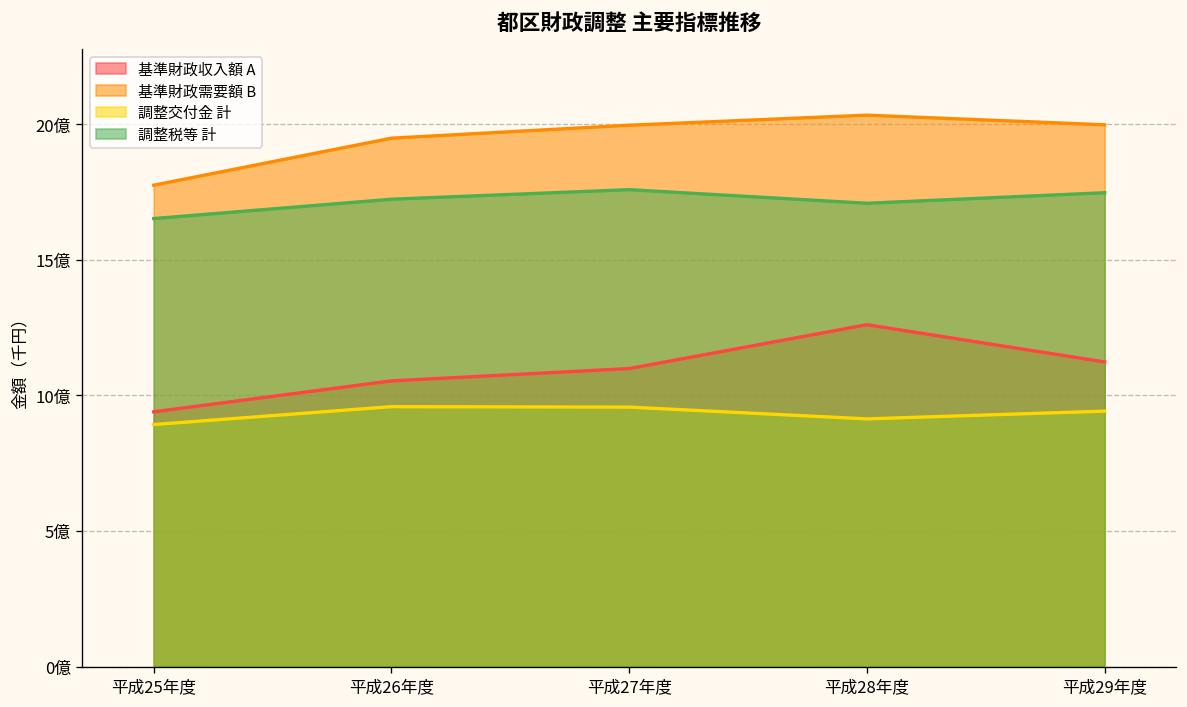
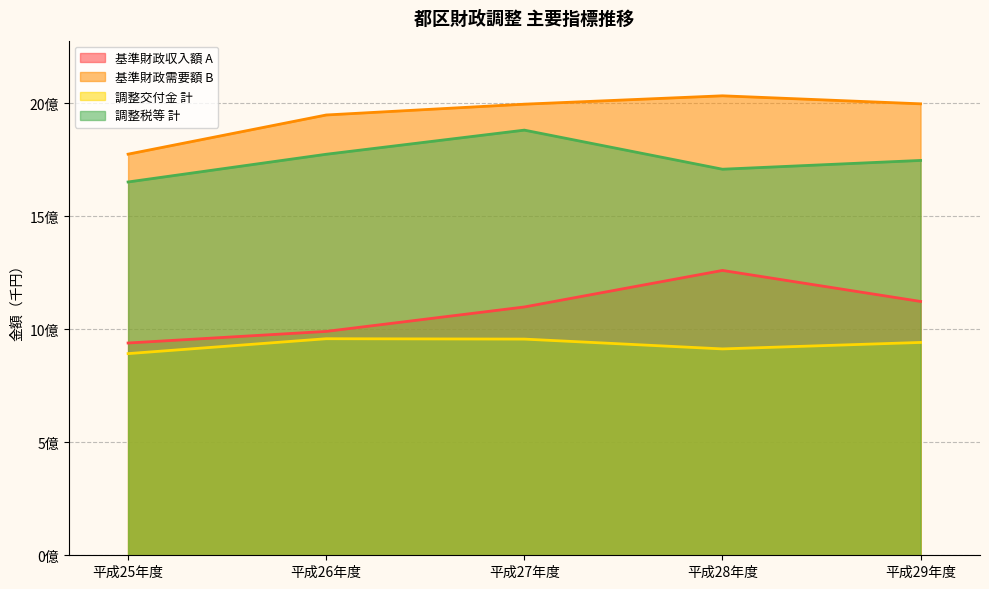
基準財政収入額 A, 平成26年度: 10.5億 -> 9.9億
調整税等 計, 平成26年度: 17.2億 -> 17.7億
調整税等 計, 平成27年度: 17.6億 -> 18.8億
